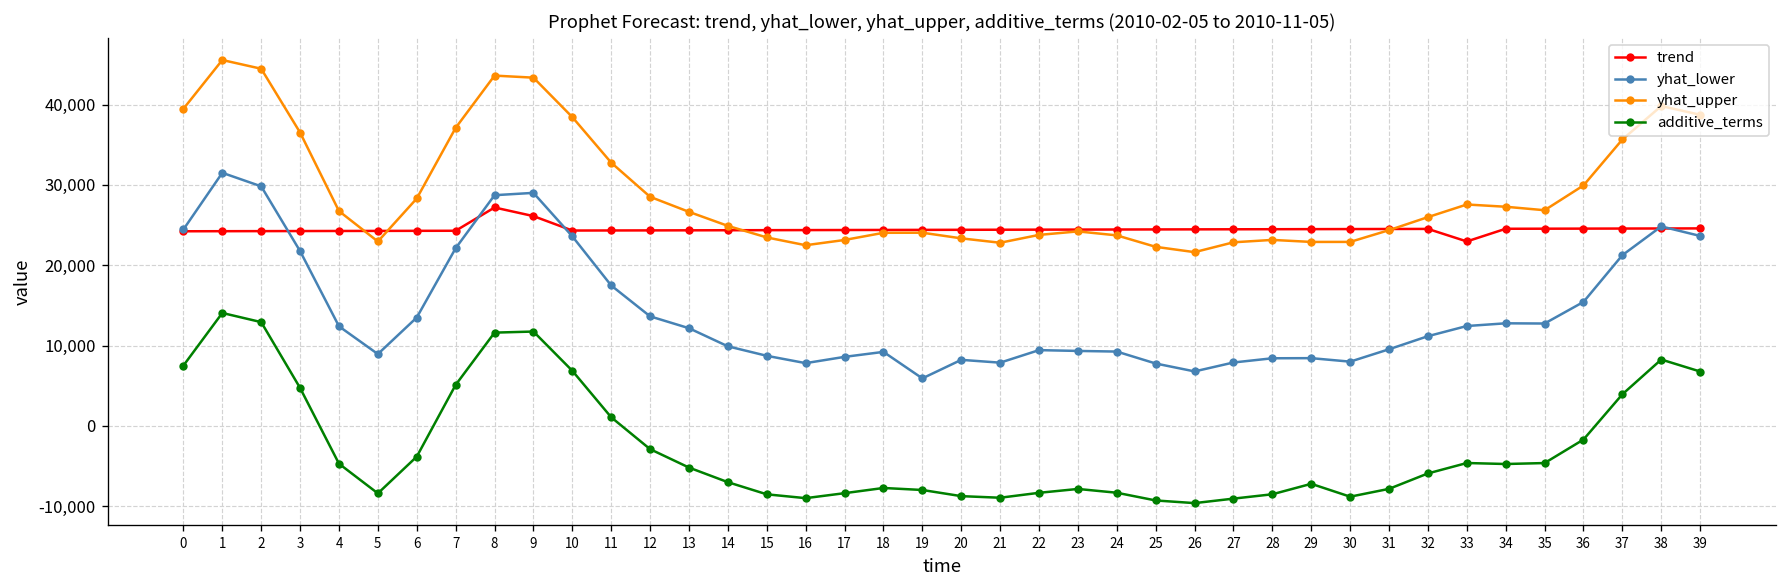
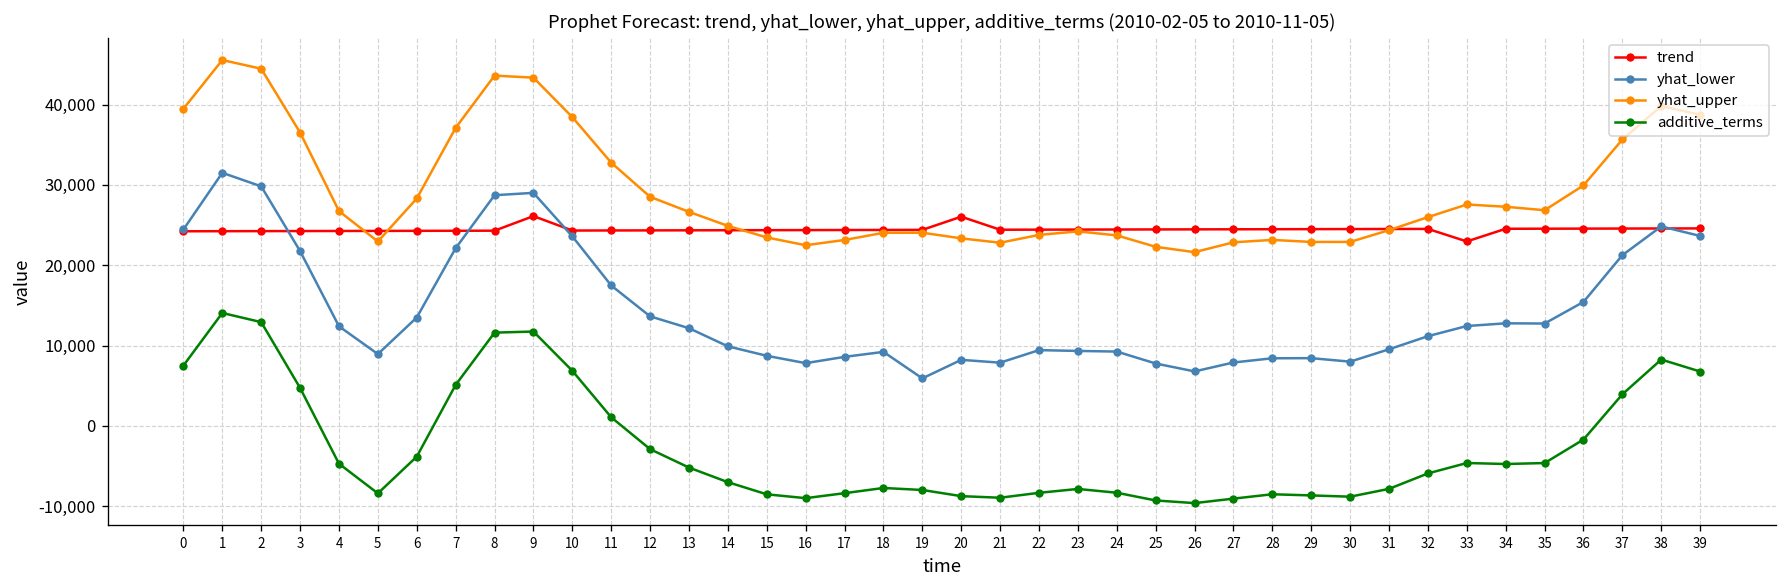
trend, 8: 27,000 -> 24,000
trend, 20: 24,000 -> 26,000
additive_terms, 29: -7,000 -> -9,000
